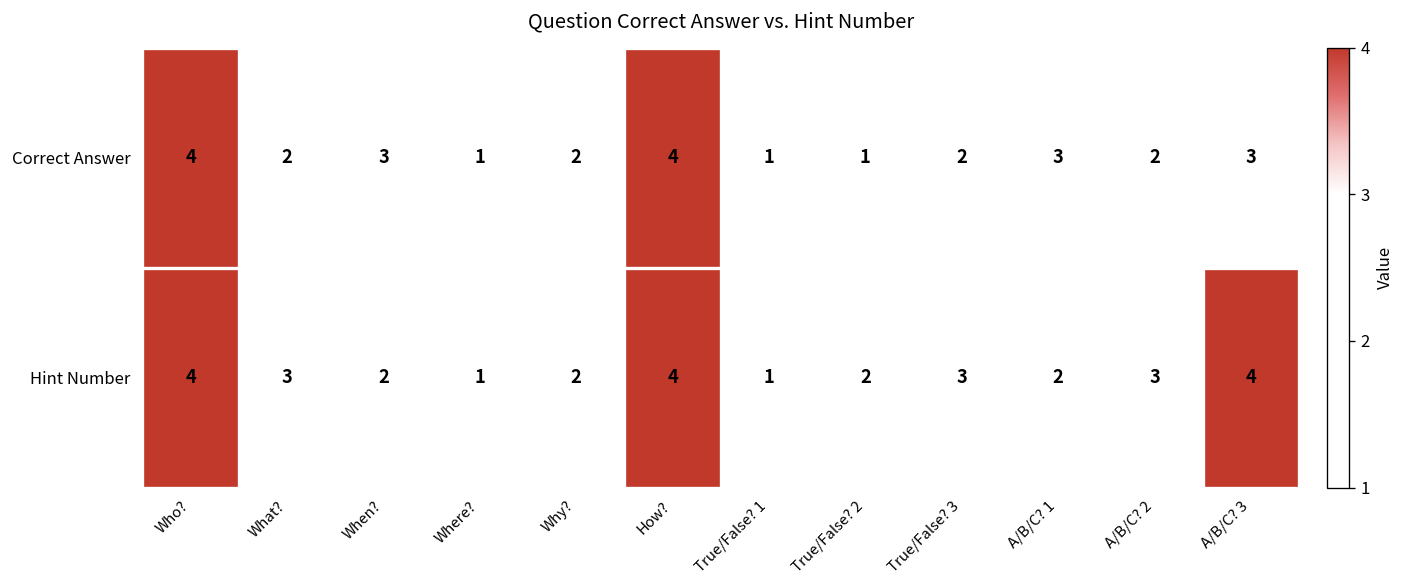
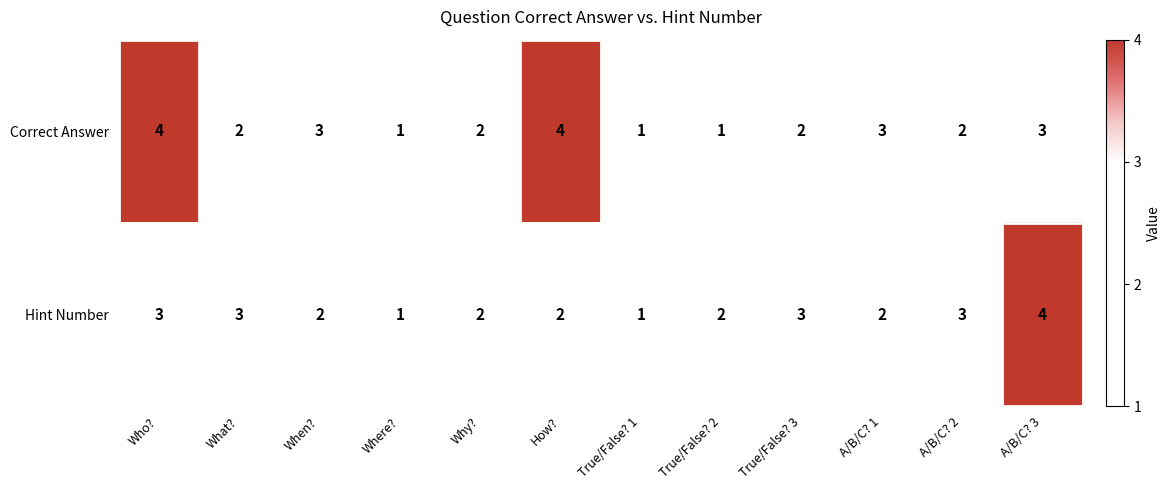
Hint Number, Who?: 4 -> 3
Hint Number, How?: 4 -> 2
